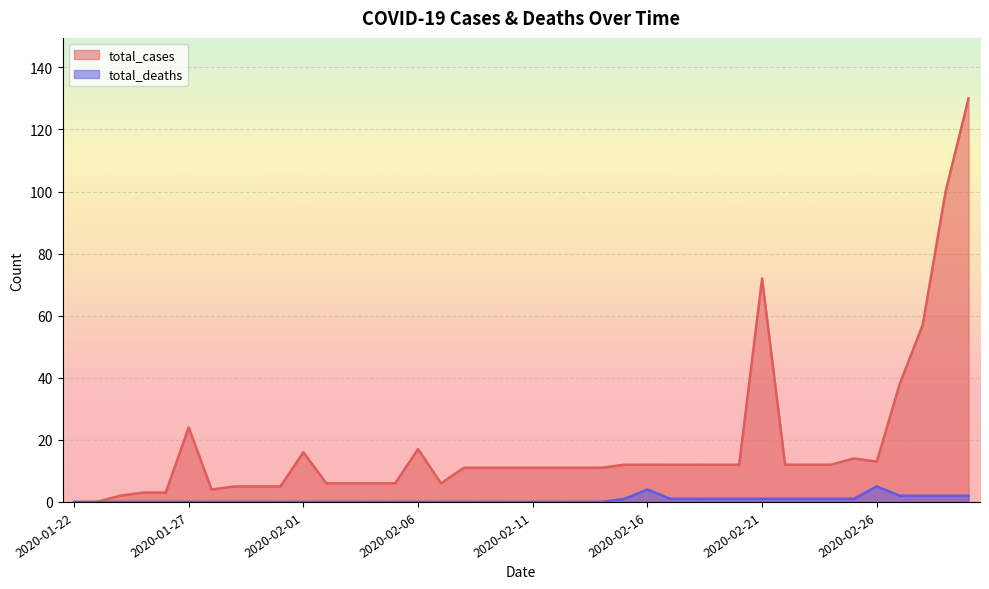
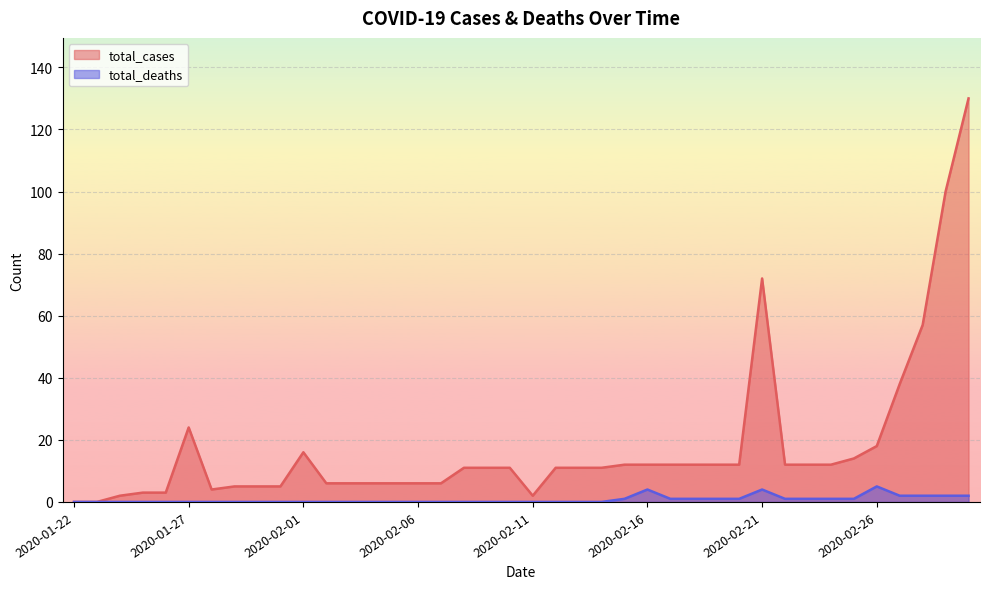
total_cases, 2020-02-06: 17 -> 6
total_cases, 2020-02-11: 11 -> 2
total_deaths, 2020-02-21: 1 -> 4
total_cases, 2020-02-26: 13 -> 18
